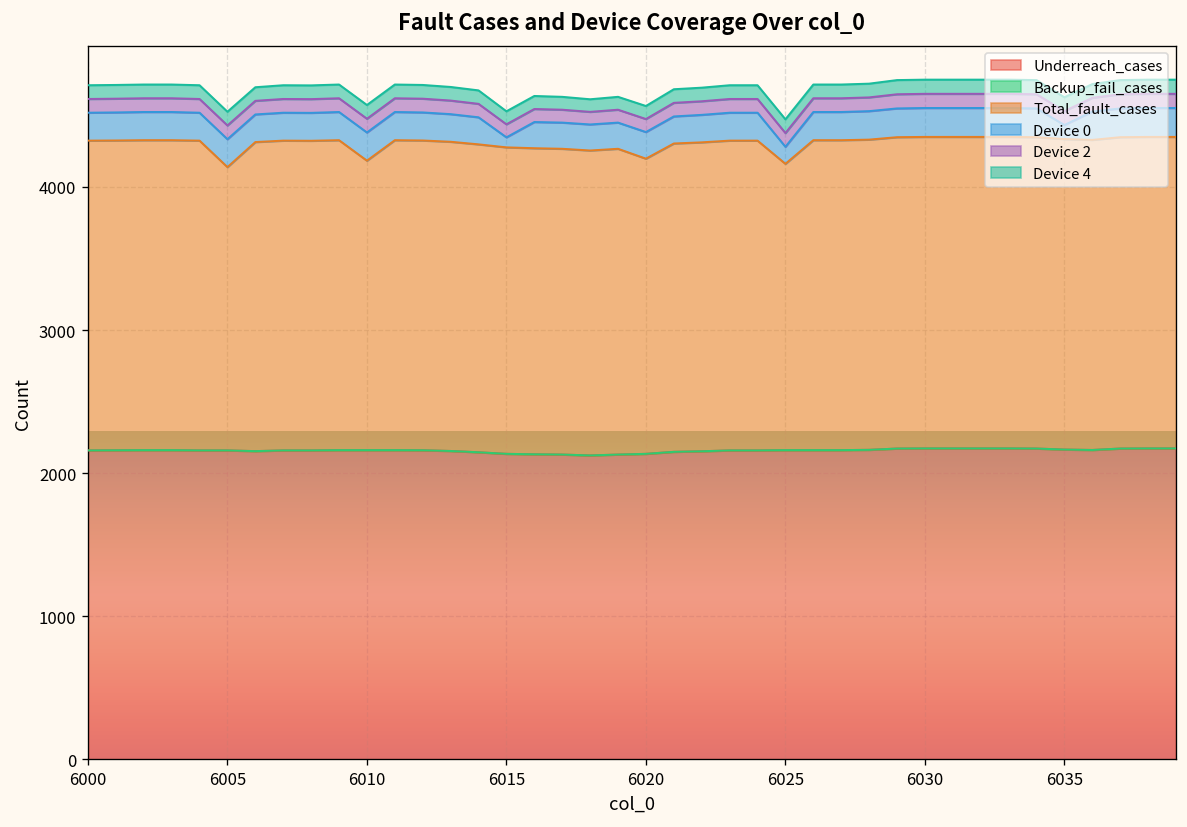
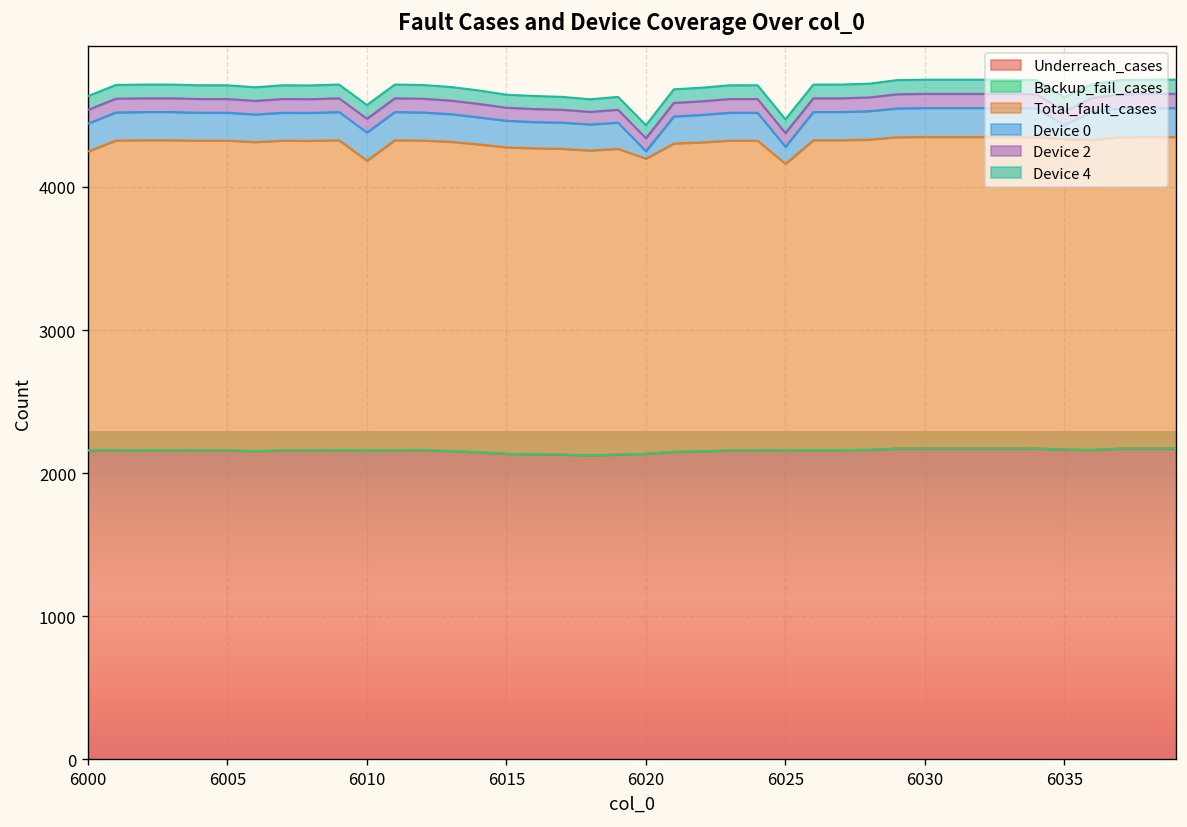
Total_fault_cases, 6000: 2160 -> 2090
Total_fault_cases, 6005: 1980 -> 2160
Device 0, 6015: 70 -> 190
Device 0, 6020: 190 -> 50
